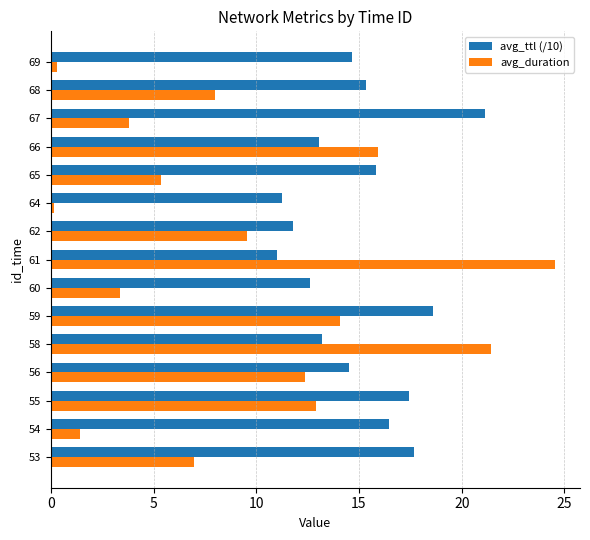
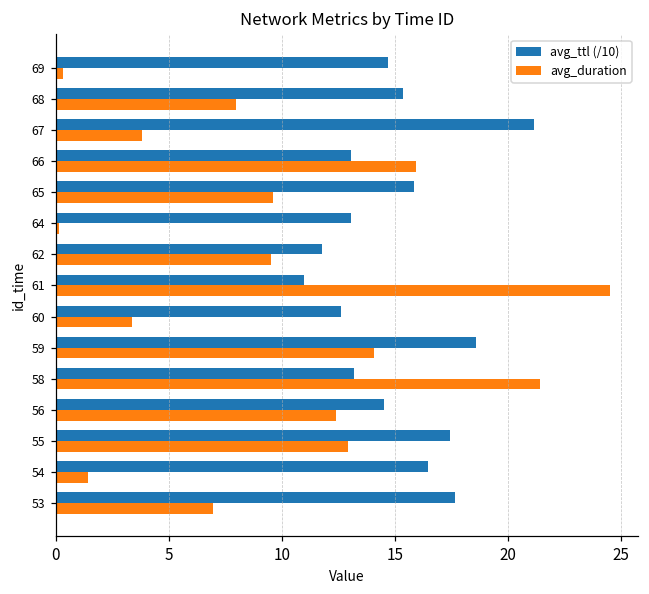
avg_duration, 65: 5.4 -> 9.6
avg_ttl (/10), 64: 11.2 -> 13.1
